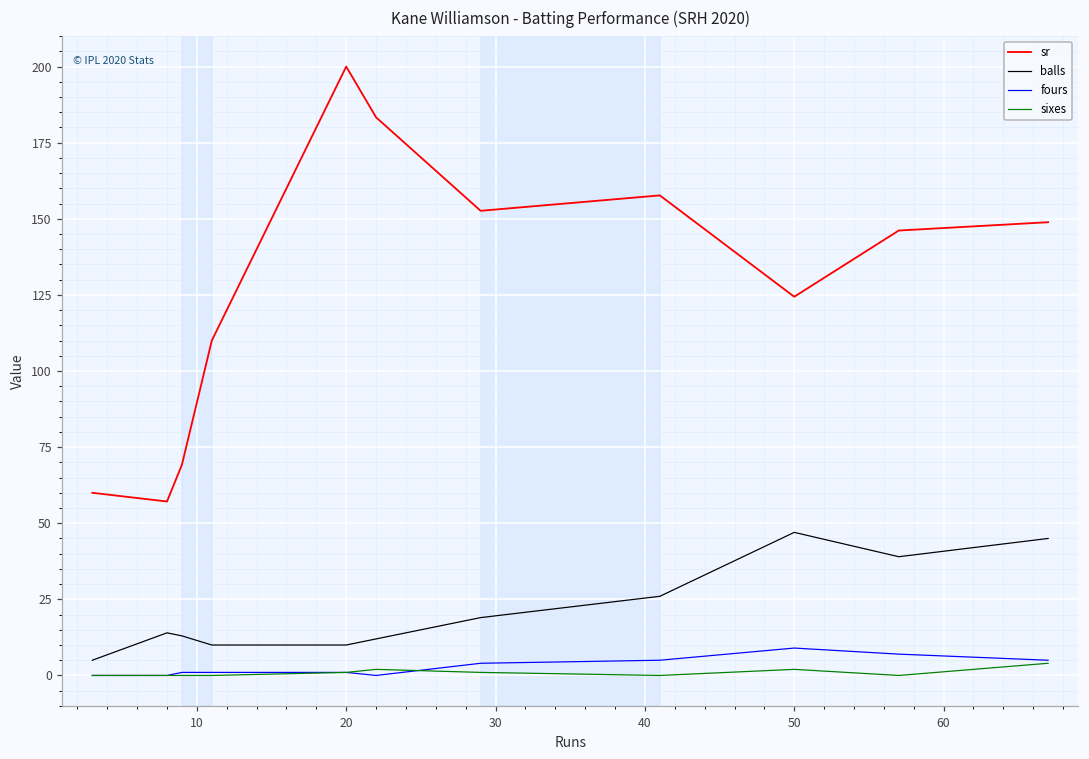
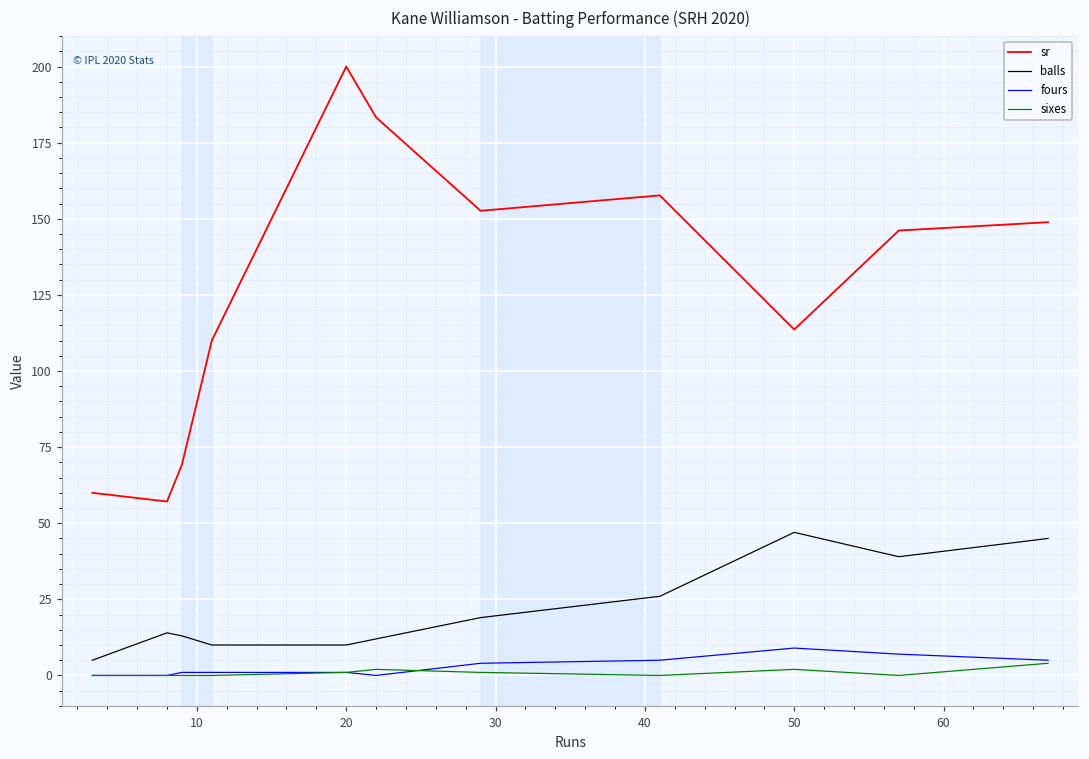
sr, 50: 124 -> 114
